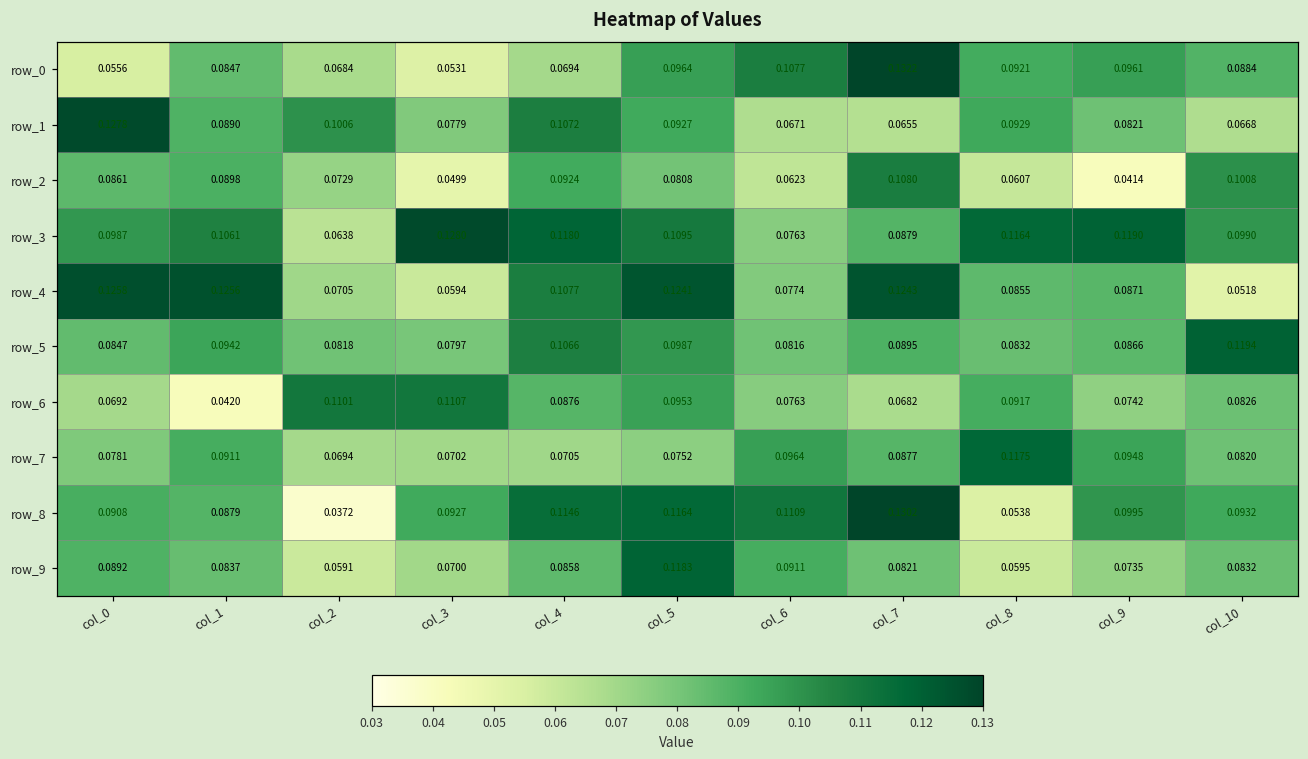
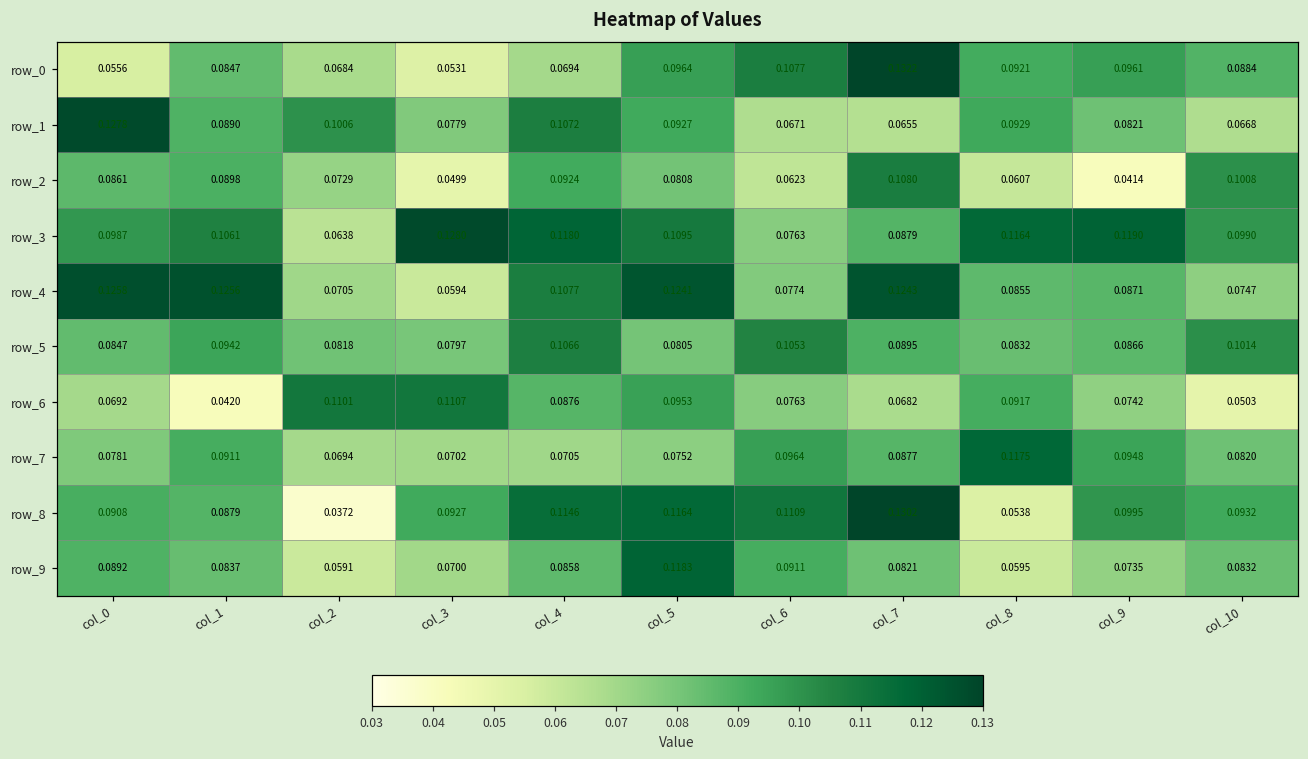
row_4, col_10: 0.0518 -> 0.0747
row_5, col_5: 0.0987 -> 0.0805
row_5, col_6: 0.0816 -> 0.1053
row_5, col_10: 0.1194 -> 0.1014
row_6, col_10: 0.0826 -> 0.0503
